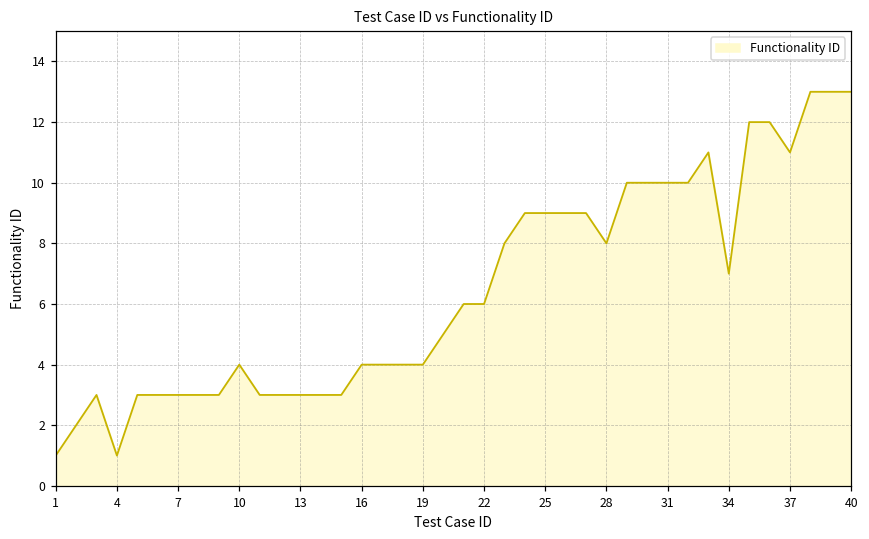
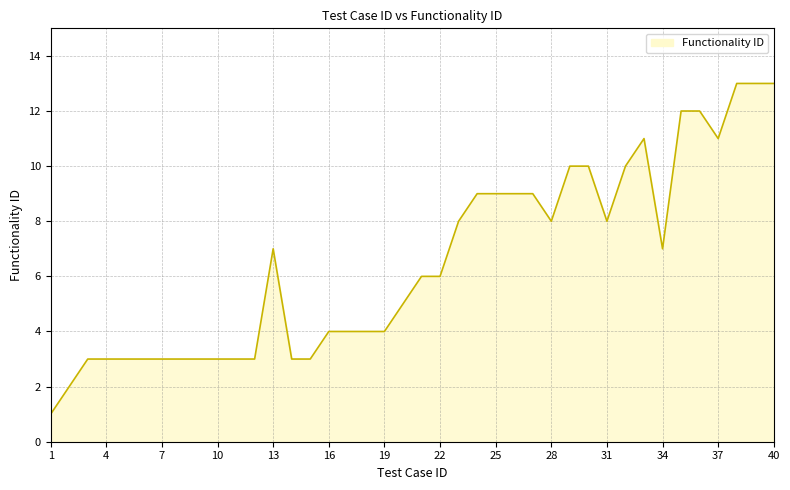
4: 1 -> 3
10: 4 -> 3
13: 3 -> 7
31: 10 -> 8
